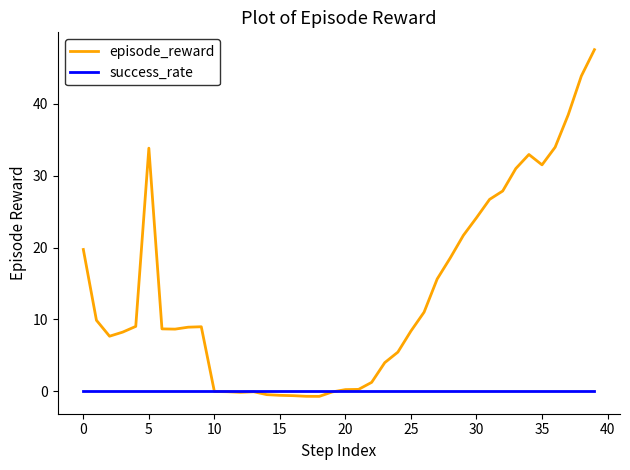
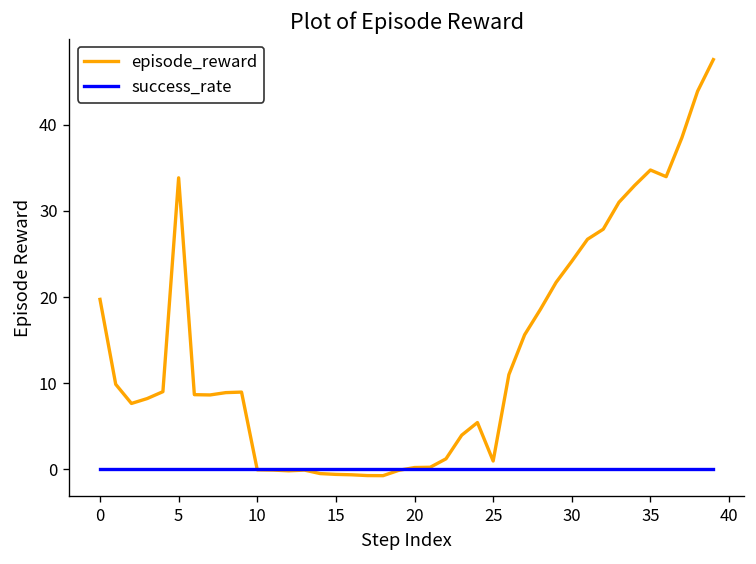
episode_reward, 25: 8 -> 1
episode_reward, 35: 32 -> 35
